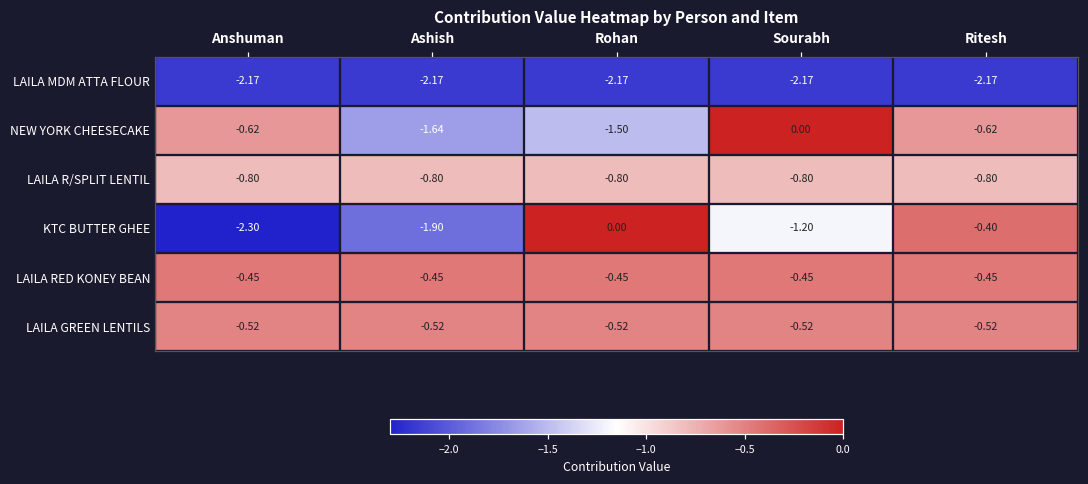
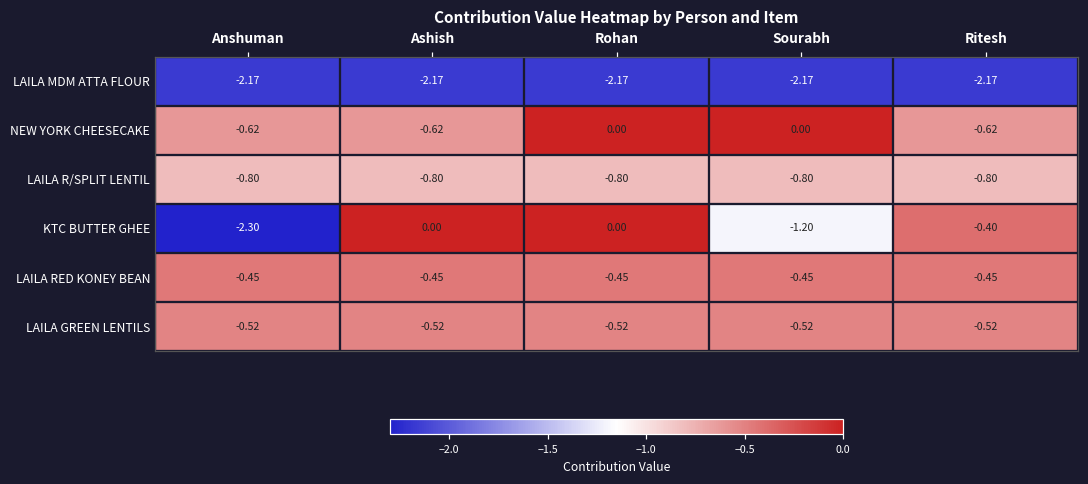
NEW YORK CHEESECAKE, Ashish: -1.64 -> -0.62
NEW YORK CHEESECAKE, Rohan: -1.50 -> 0.00
KTC BUTTER GHEE, Ashish: -1.90 -> 0.00
